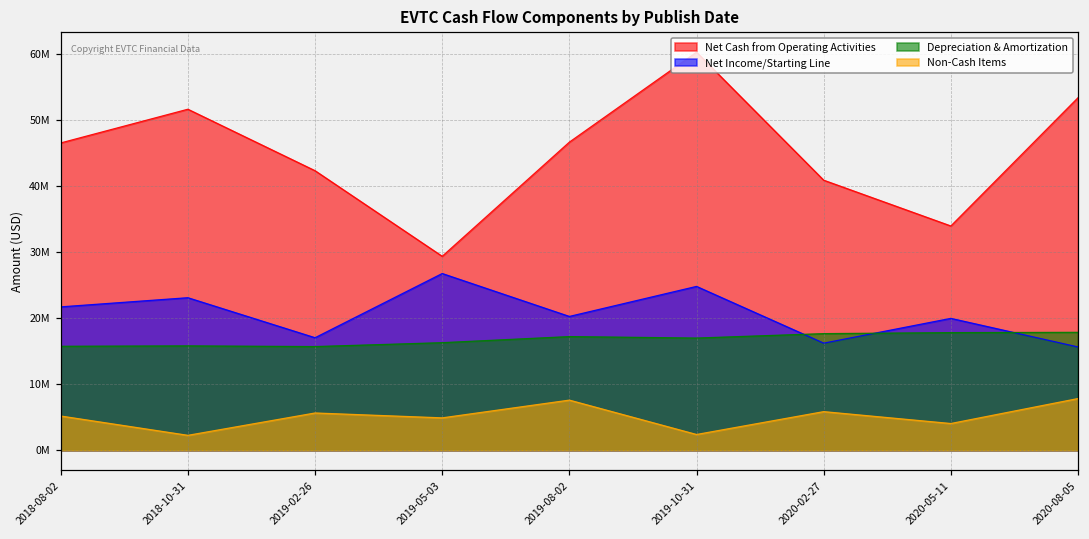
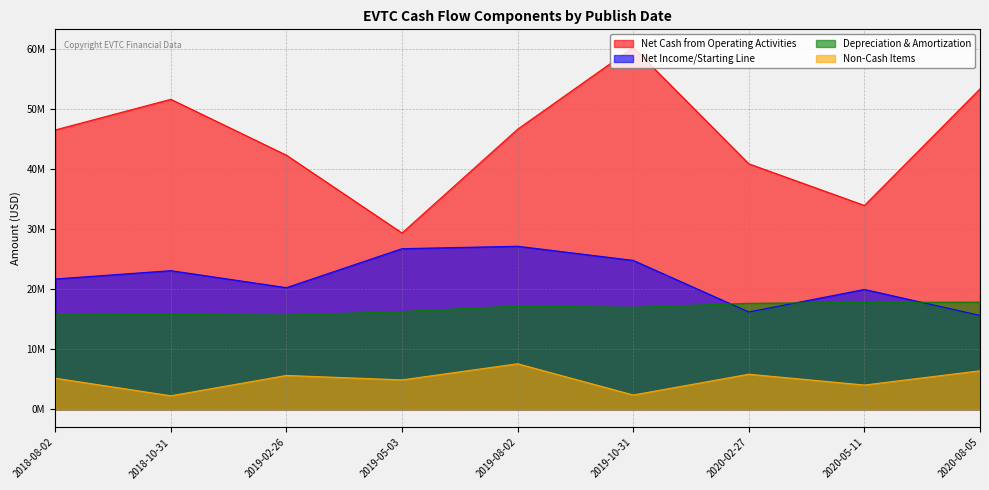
Net Income/Starting Line, 2019-02-26: 17000000 -> 20000000
Net Income/Starting Line, 2019-08-02: 20000000 -> 27000000
Non-Cash Items, 2020-08-05: 8000000 -> 6000000
